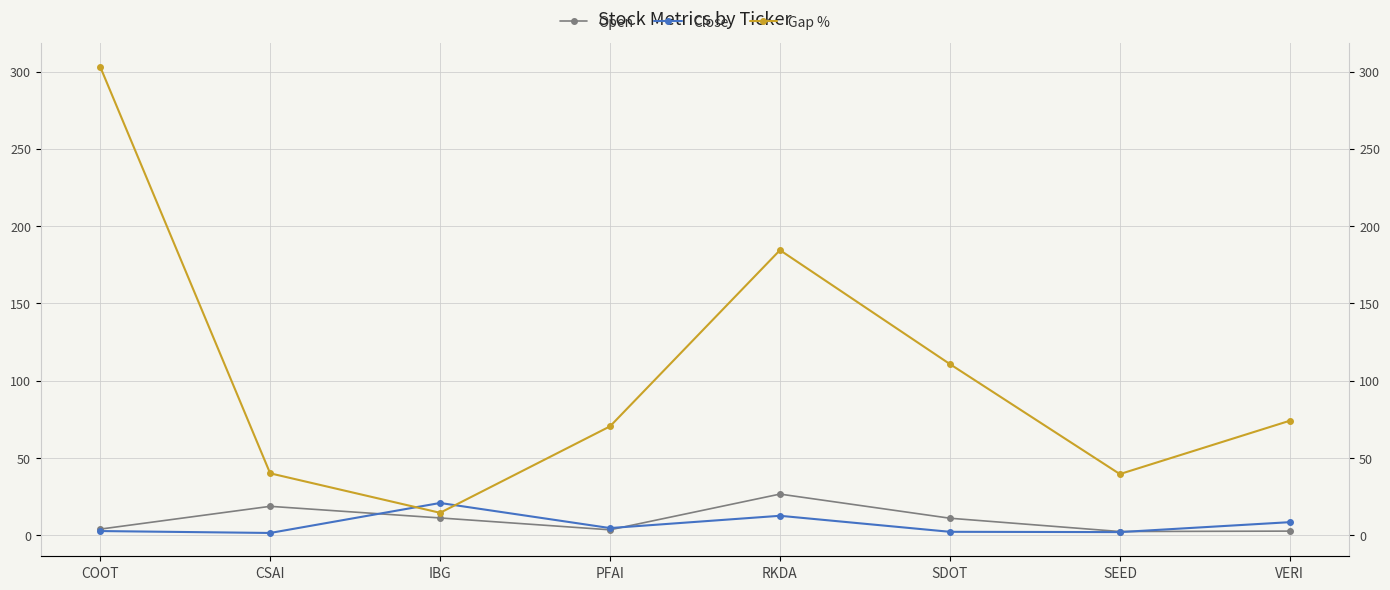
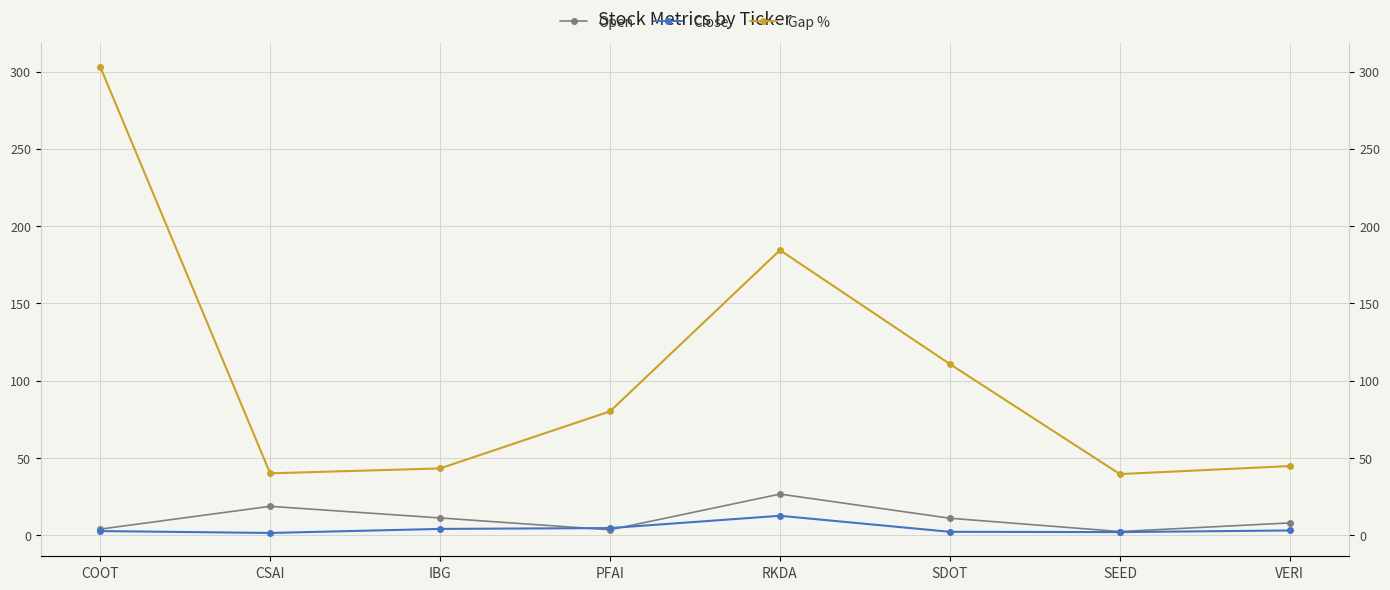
Close, IBG: 21 -> 4
Gap %, IBG: 14 -> 43
Gap %, PFAI: 70 -> 80
Open, VERI: 3 -> 8
Close, VERI: 8 -> 3
Gap %, VERI: 74 -> 45
